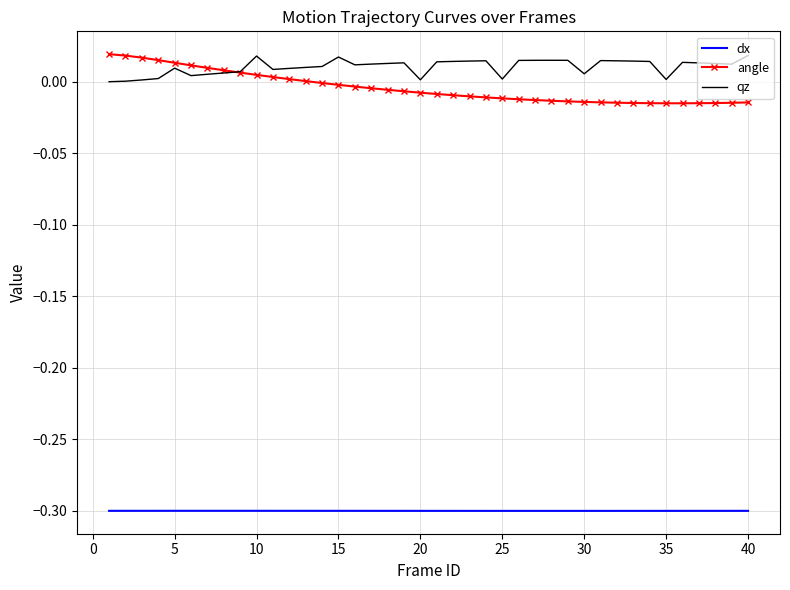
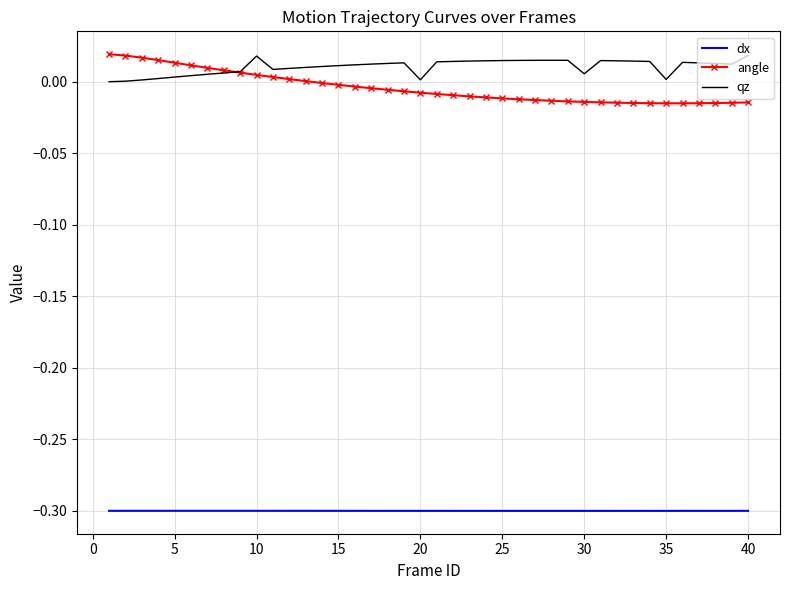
qz, 5: 0.010 -> 0.003
qz, 15: 0.017 -> 0.011
qz, 25: 0.002 -> 0.015
